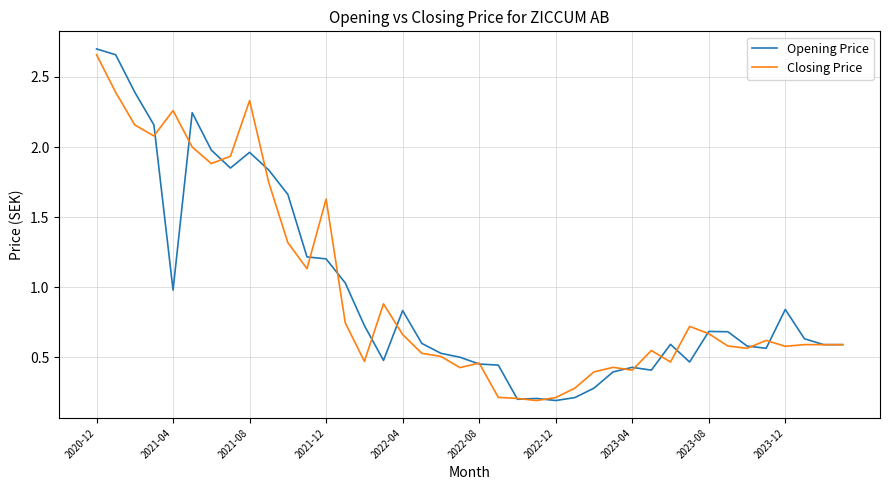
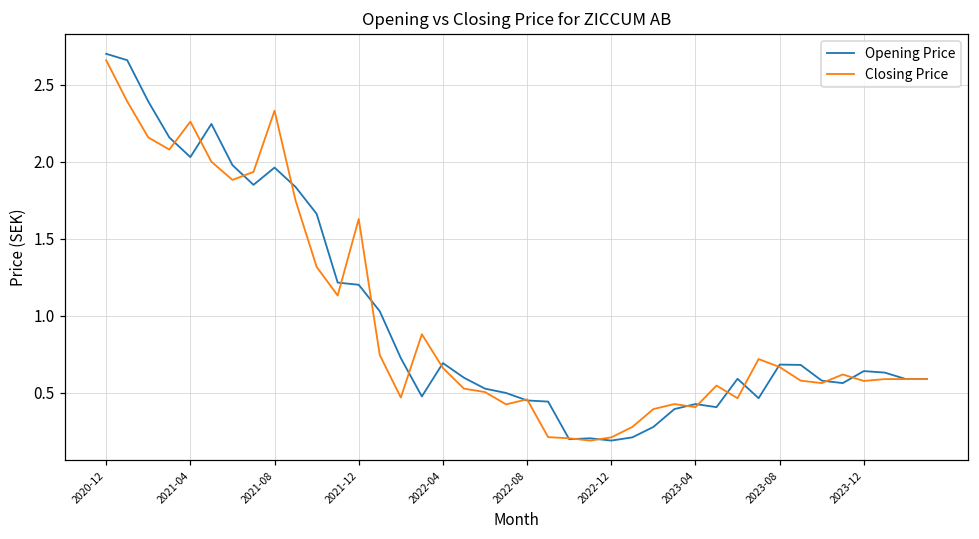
Opening Price, 2021-04: 0.98 -> 2.03
Opening Price, 2022-04: 0.83 -> 0.69
Opening Price, 2023-12: 0.84 -> 0.64
